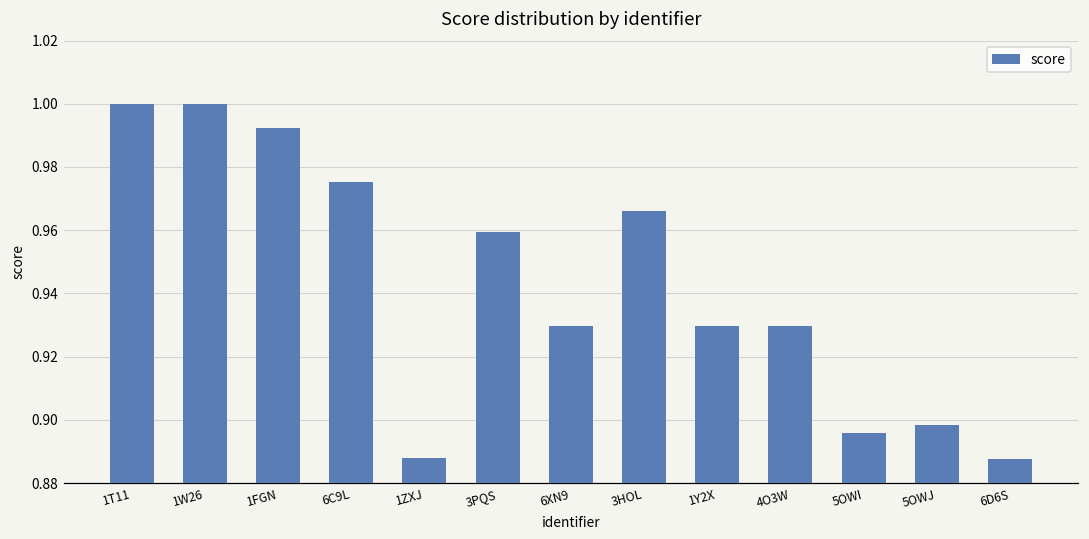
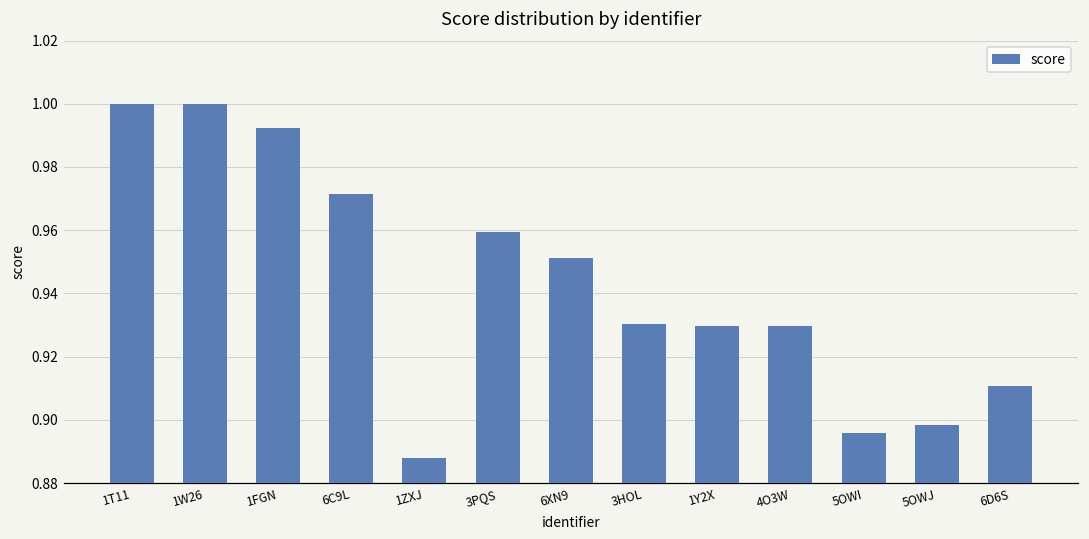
6C9L: 0.975 -> 0.971
6XN9: 0.930 -> 0.951
3HOL: 0.966 -> 0.930
6D6S: 0.888 -> 0.911
